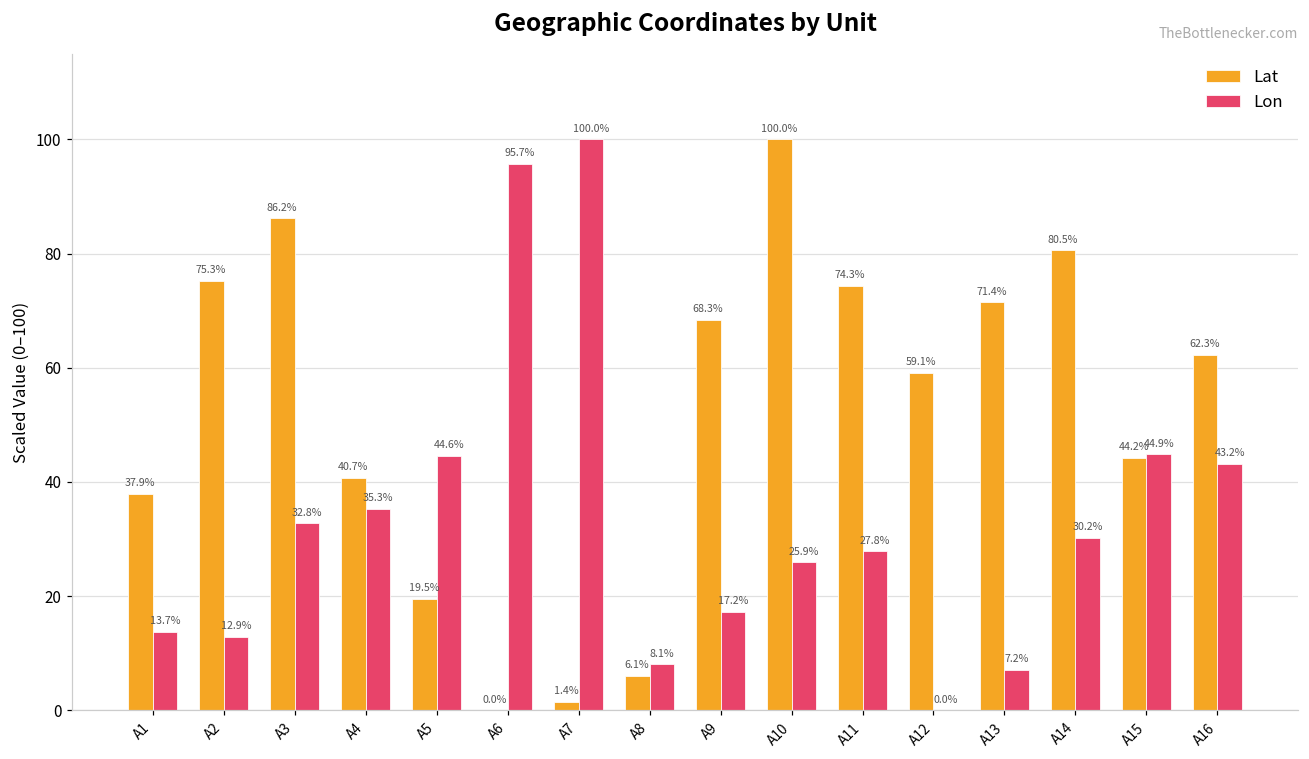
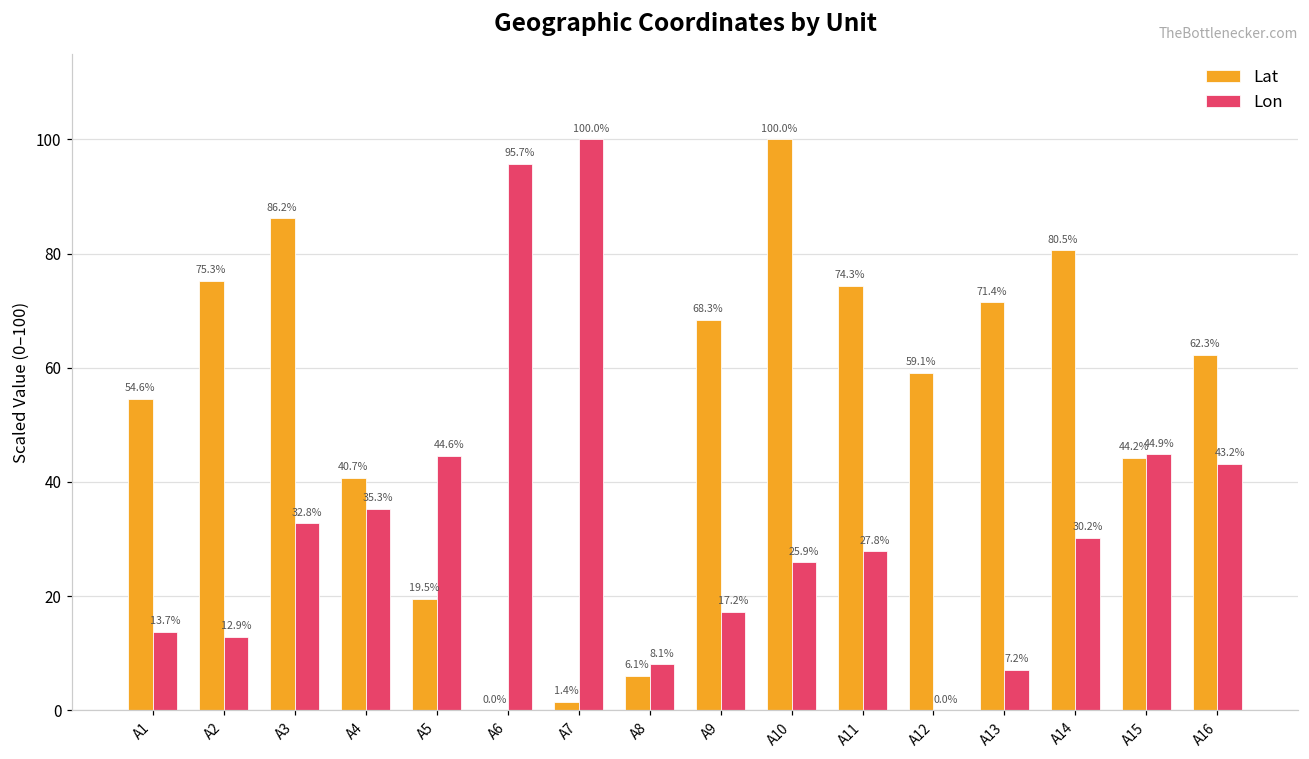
Lat, A1: 37.9% -> 54.6%
